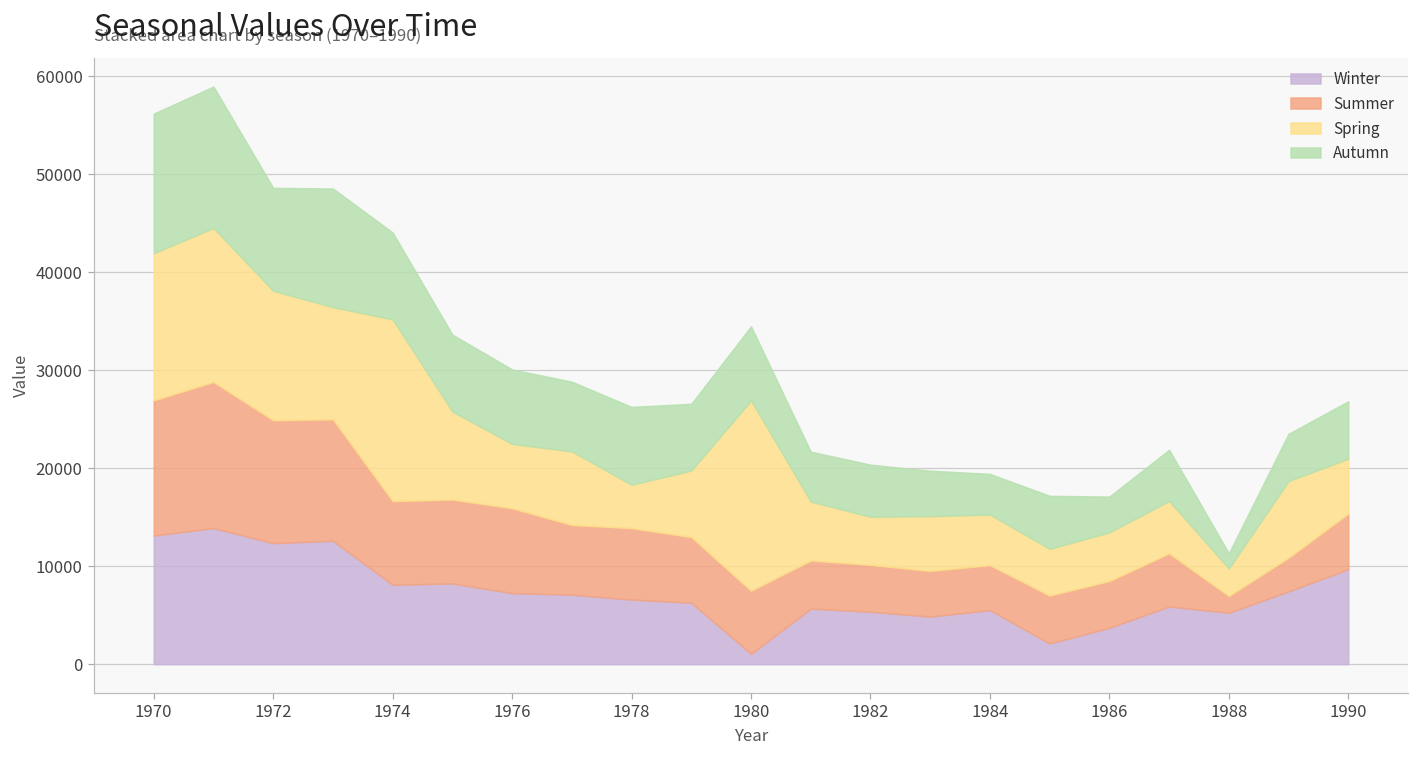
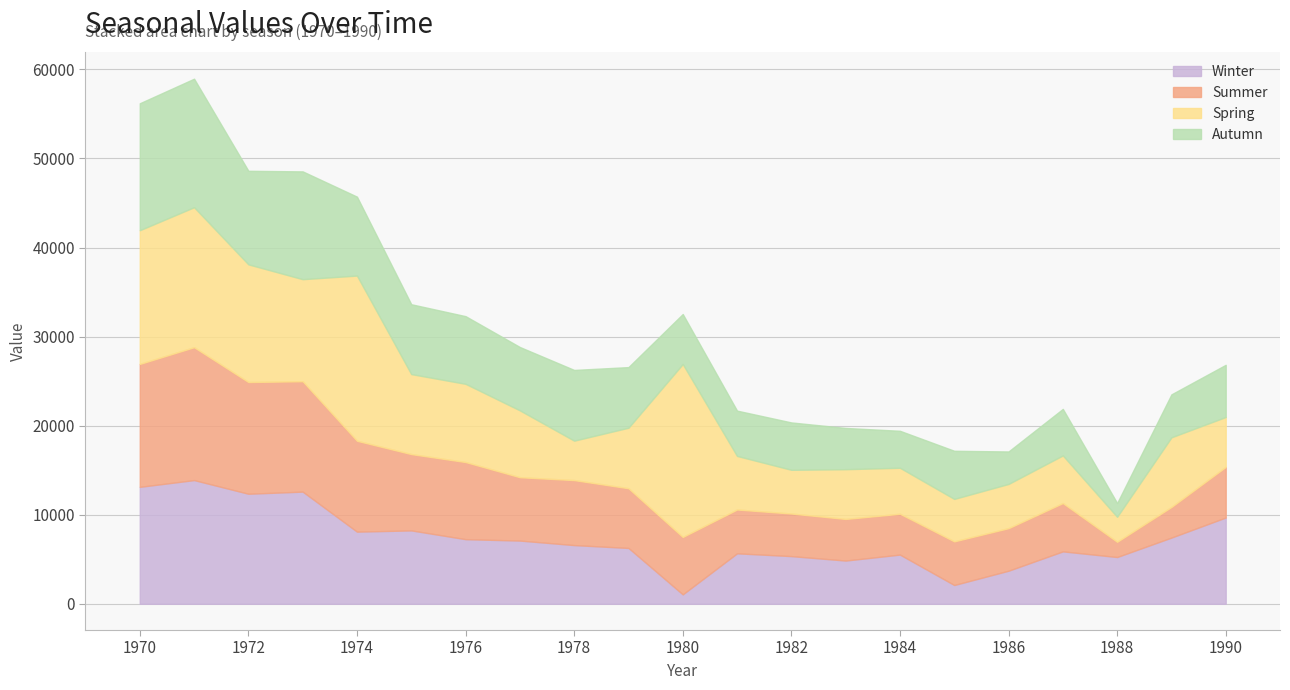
Summer, 1974: 9000 -> 10000
Spring, 1976: 7000 -> 9000
Autumn, 1980: 8000 -> 6000
